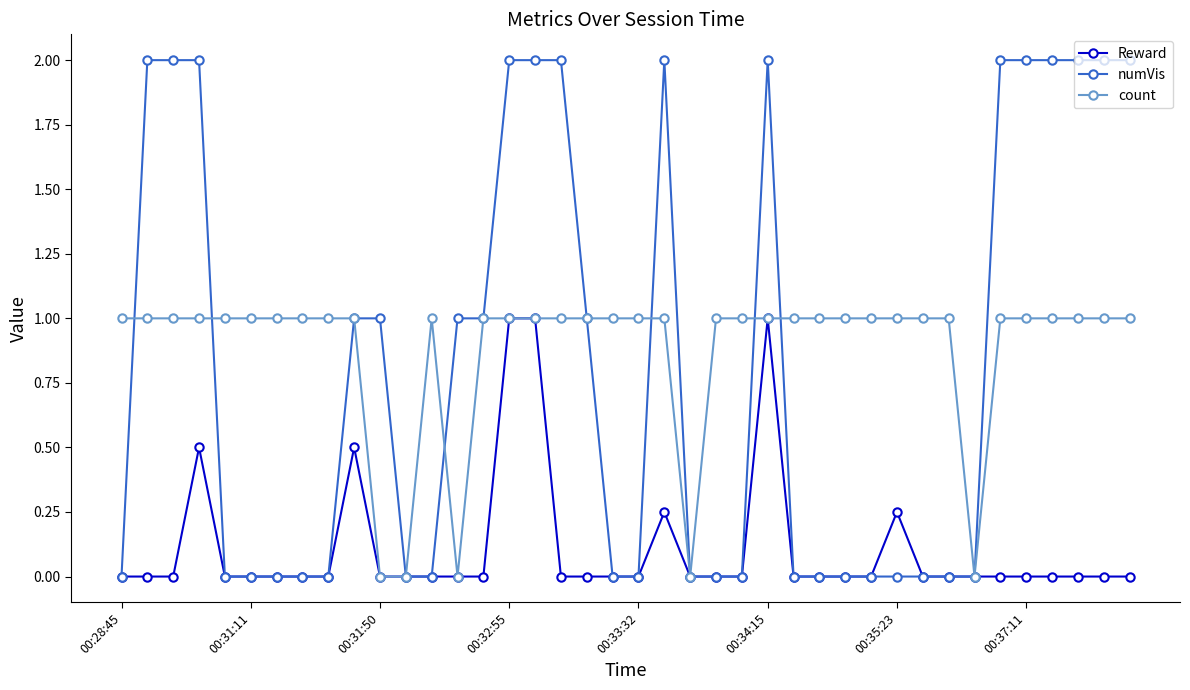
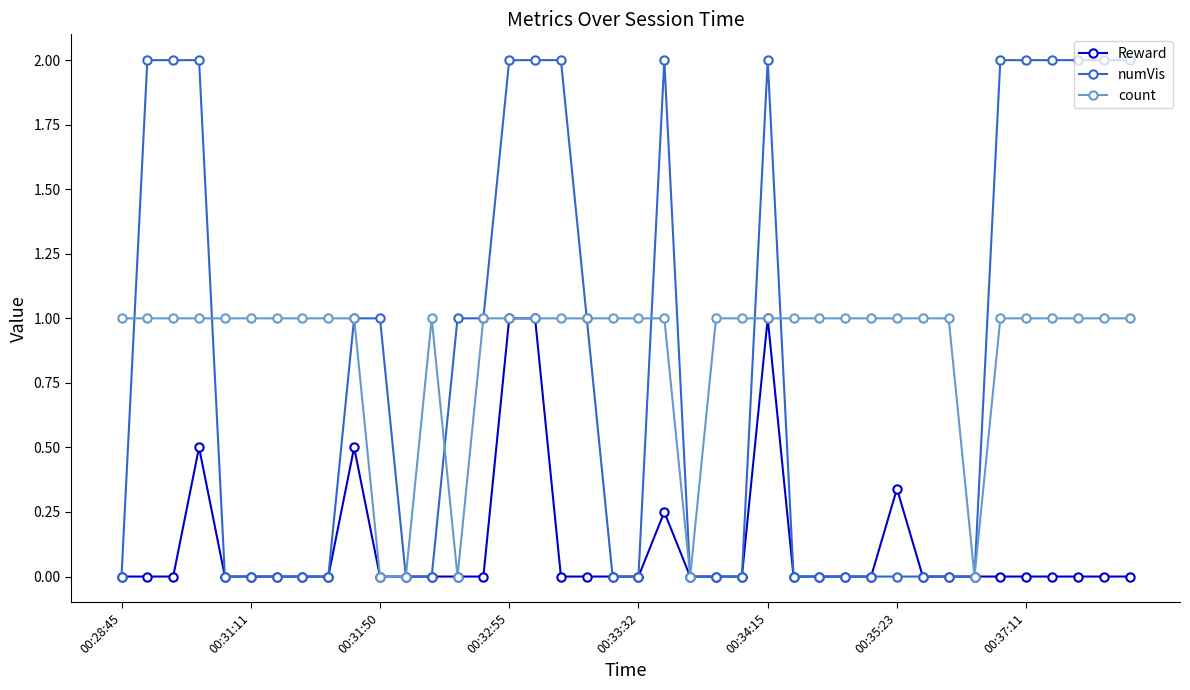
Reward, 00:35:23: 0.25 -> 0.34
